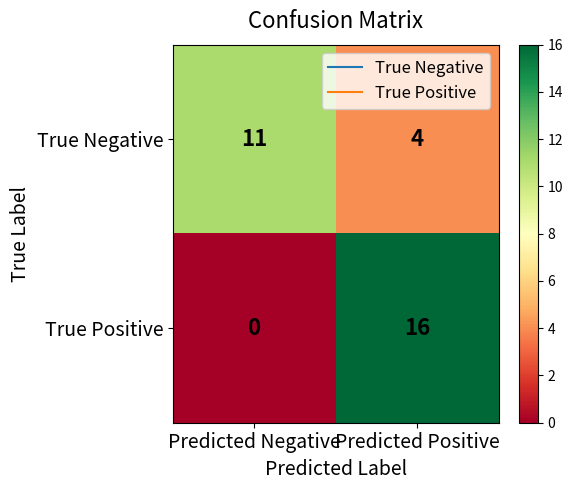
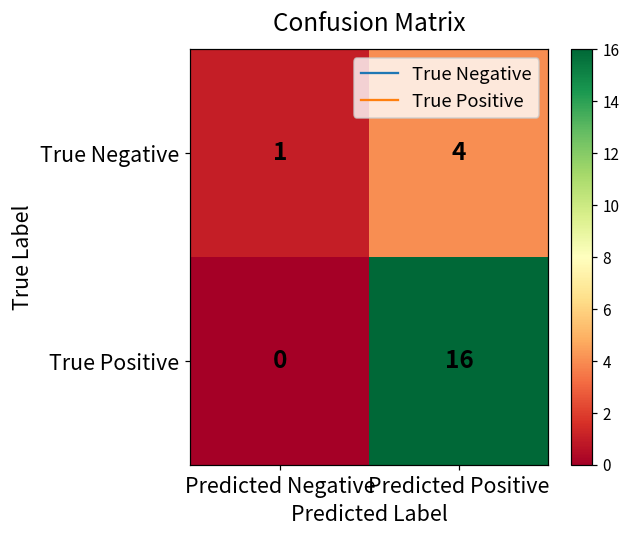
True Negative, Predicted Negative: 11 -> 1
